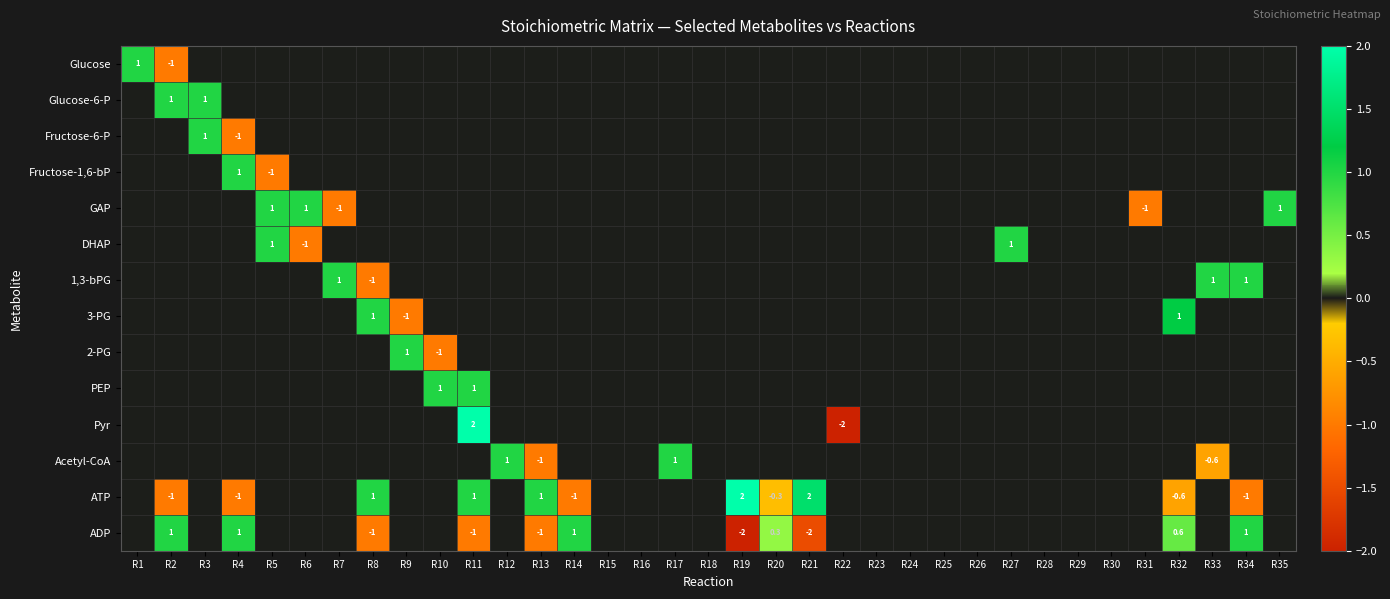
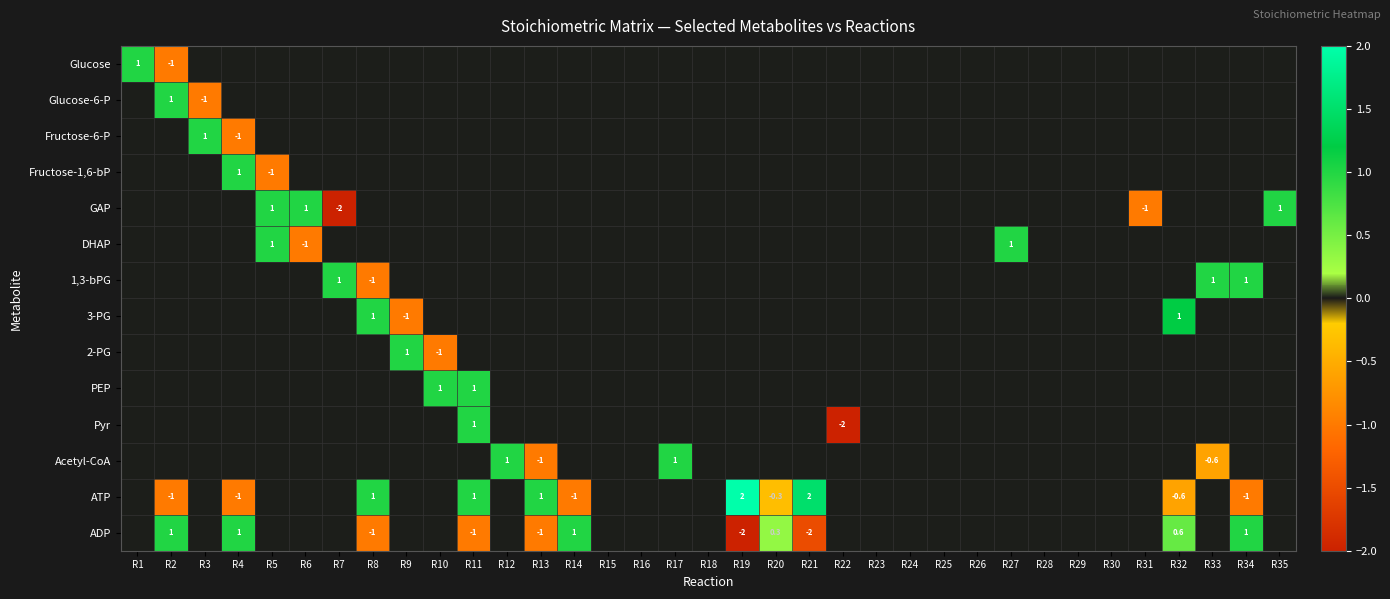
Glucose-6-P, R3: 1 -> -1
GAP, R7: -1 -> -2
Pyr, R11: 2 -> 1
